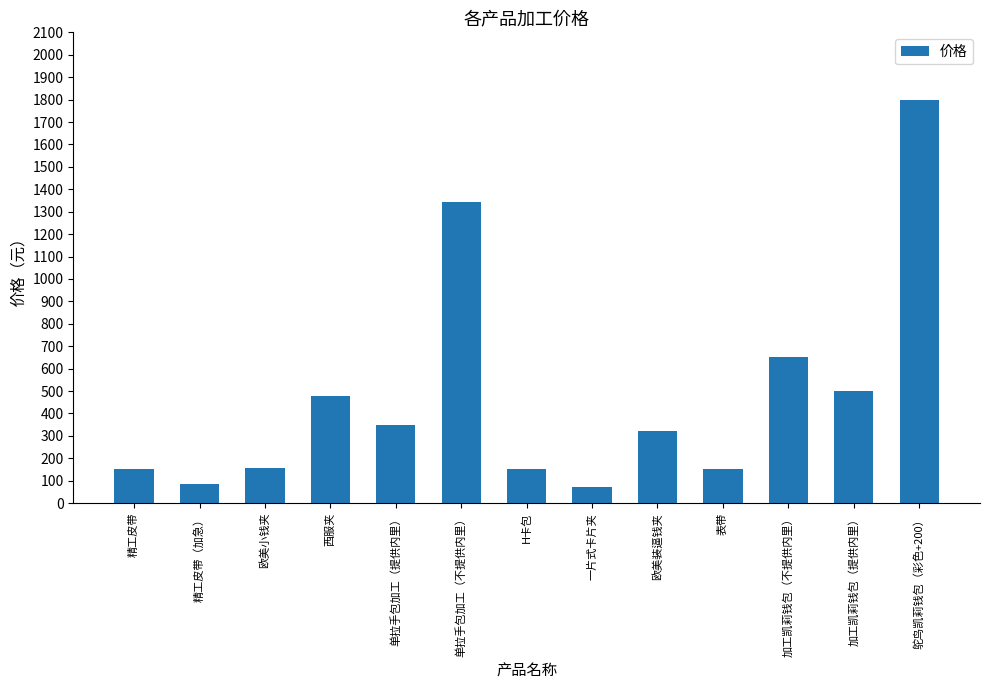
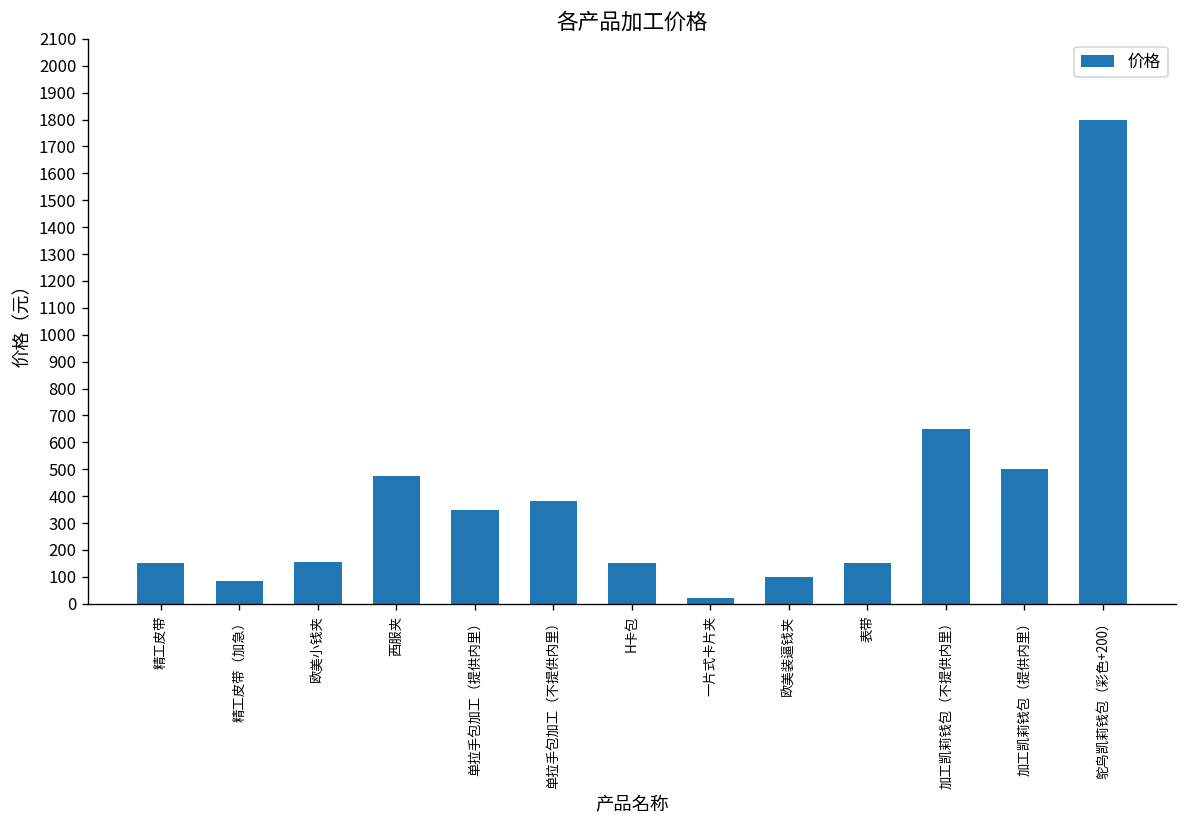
单拉手包加工（不提供内里）: 1340 -> 380
一片式卡片夹: 70 -> 20
欧美装逼钱夹: 320 -> 100
